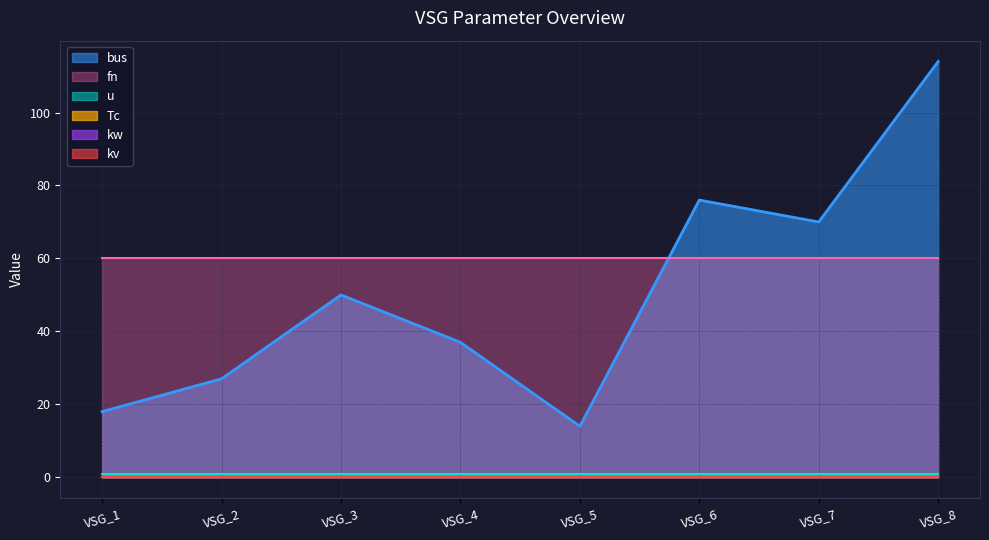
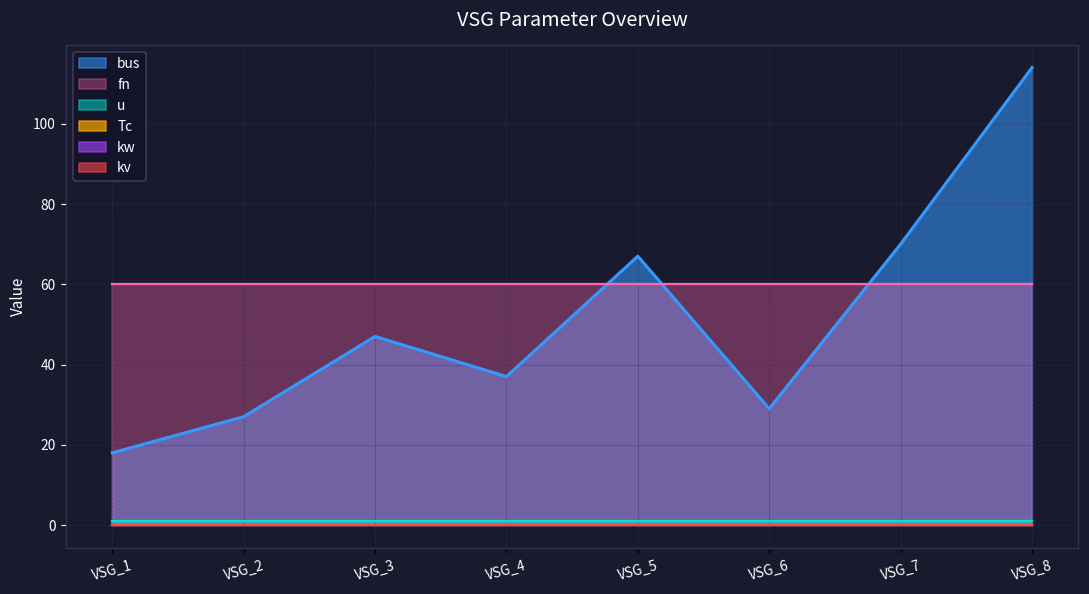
bus, VSG_3: 50 -> 47
bus, VSG_5: 14 -> 67
bus, VSG_6: 76 -> 29
